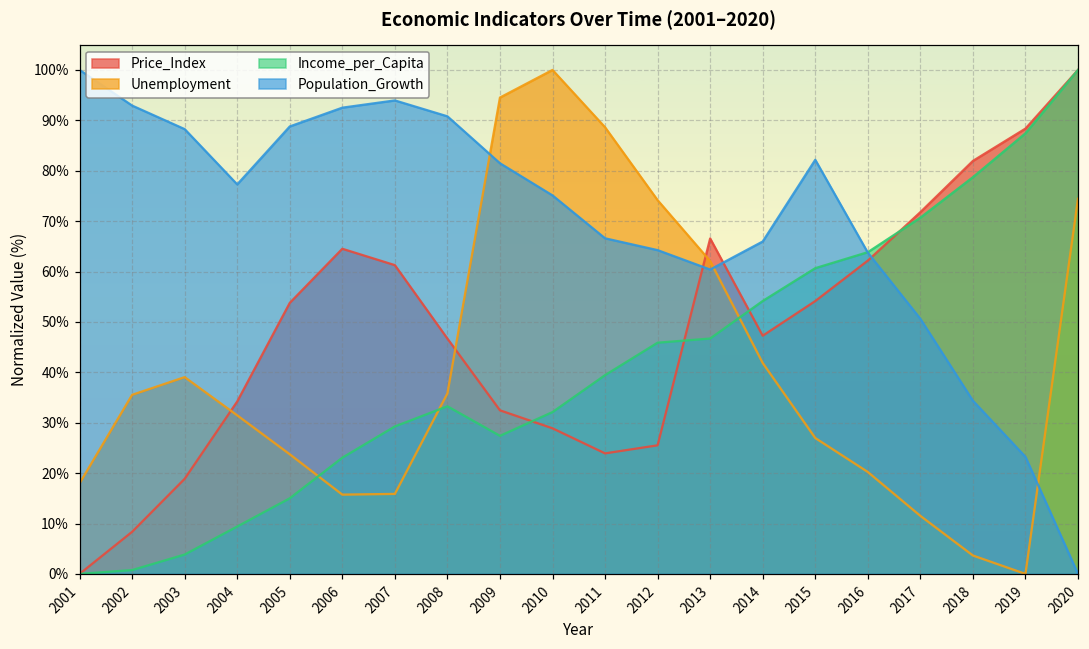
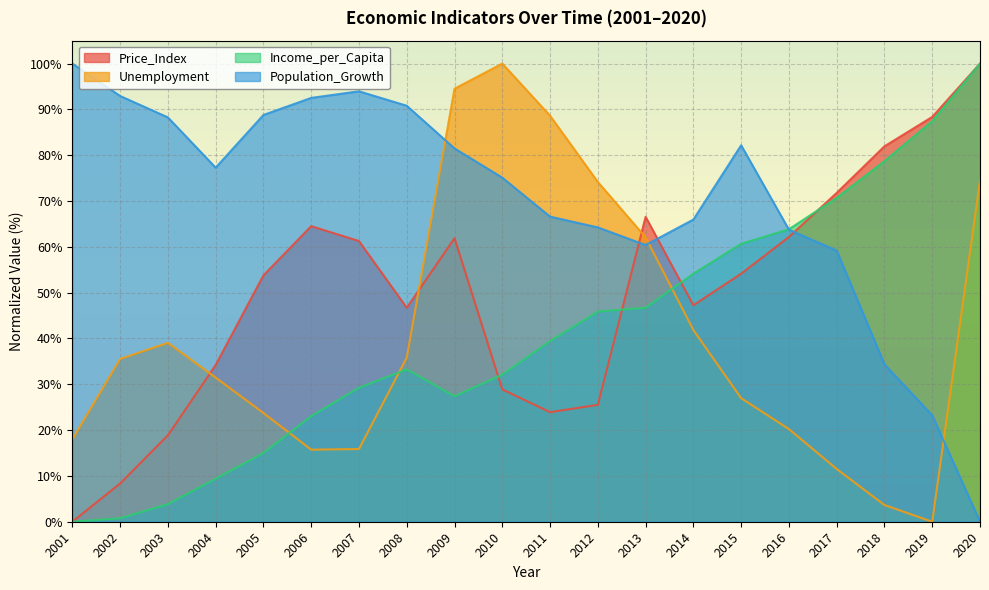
Price_Index, 2009: 32% -> 62%
Population_Growth, 2017: 51% -> 59%
